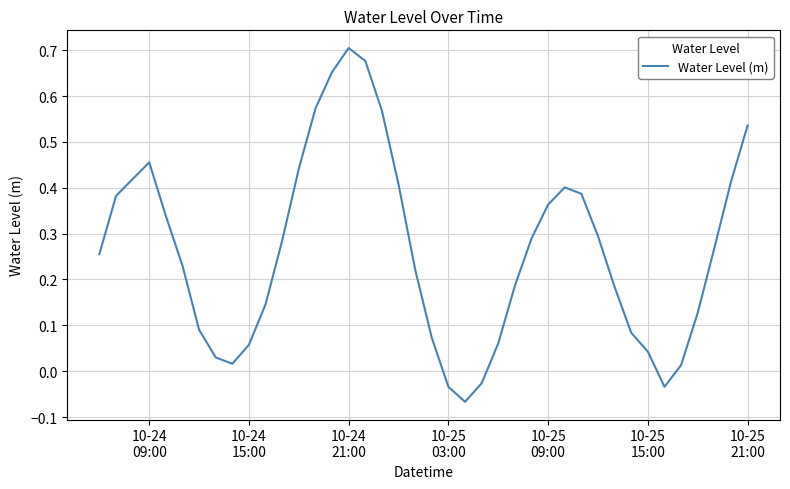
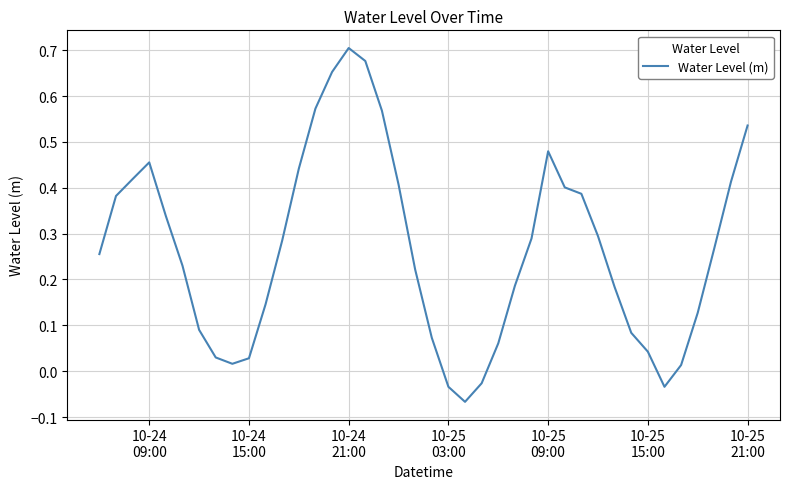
10-24 15:00: 0.06 -> 0.03
10-25 09:00: 0.36 -> 0.48
